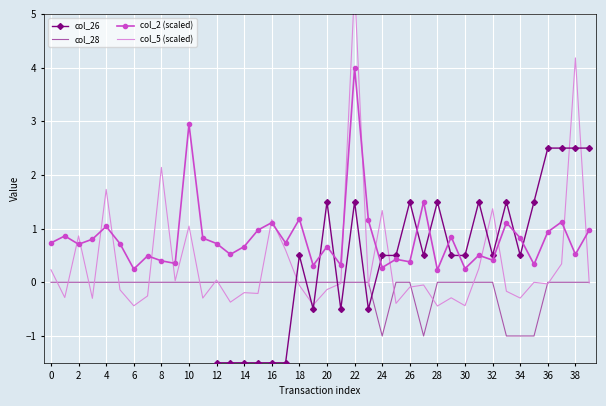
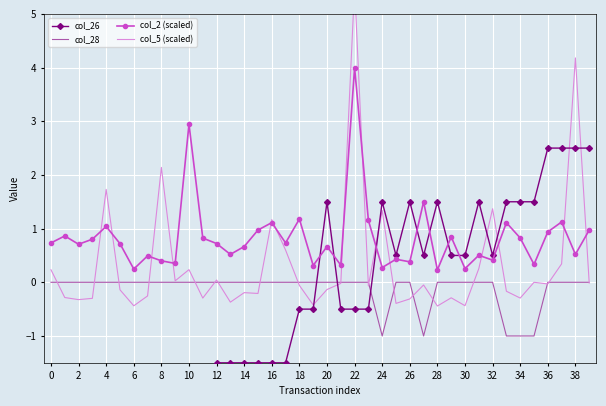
col_5 (scaled), 2: 0.9 -> -0.3
col_5 (scaled), 10: 1.0 -> 0.2
col_26, 18: 0.5 -> -0.5
col_26, 22: 1.5 -> -0.5
col_26, 24: 0.5 -> 1.5
col_5 (scaled), 26: -0.1 -> -0.3
col_26, 34: 0.5 -> 1.5
